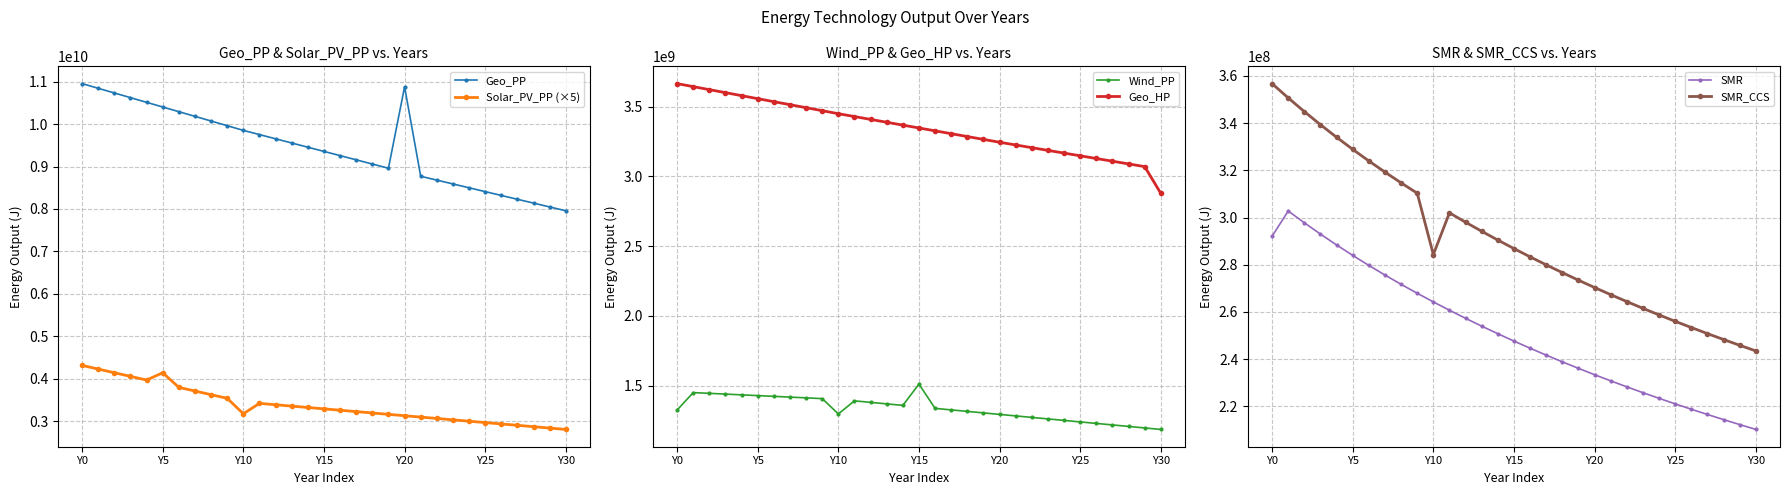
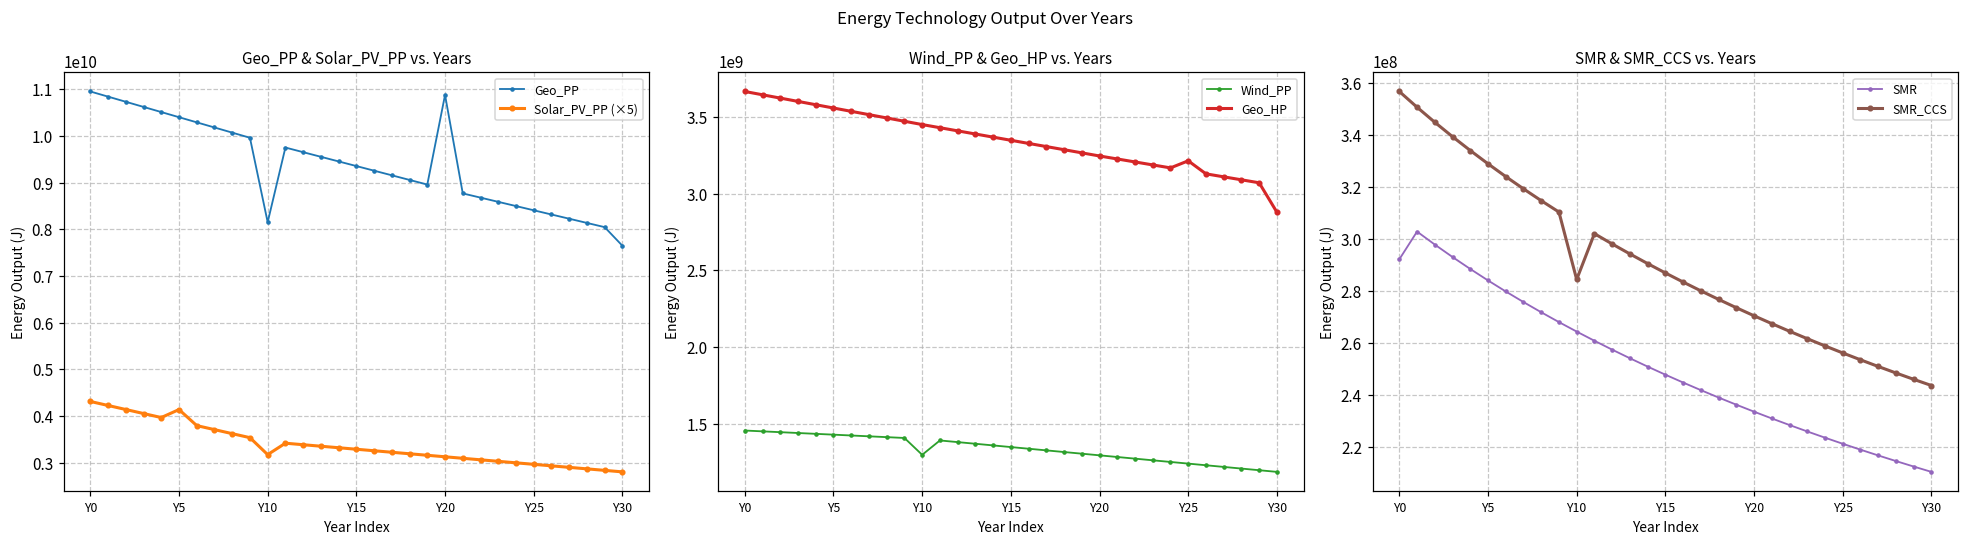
Geo_PP & Solar_PV_PP vs. Years, Geo_PP, Y10: 9900000000 -> 8200000000
Geo_PP & Solar_PV_PP vs. Years, Geo_PP, Y30: 8000000000 -> 7600000000
Wind_PP & Geo_HP vs. Years, Wind_PP, Y0: 1320000000 -> 1460000000
Wind_PP & Geo_HP vs. Years, Wind_PP, Y15: 1510000000 -> 1350000000
Wind_PP & Geo_HP vs. Years, Geo_HP, Y25: 3150000000 -> 3210000000
